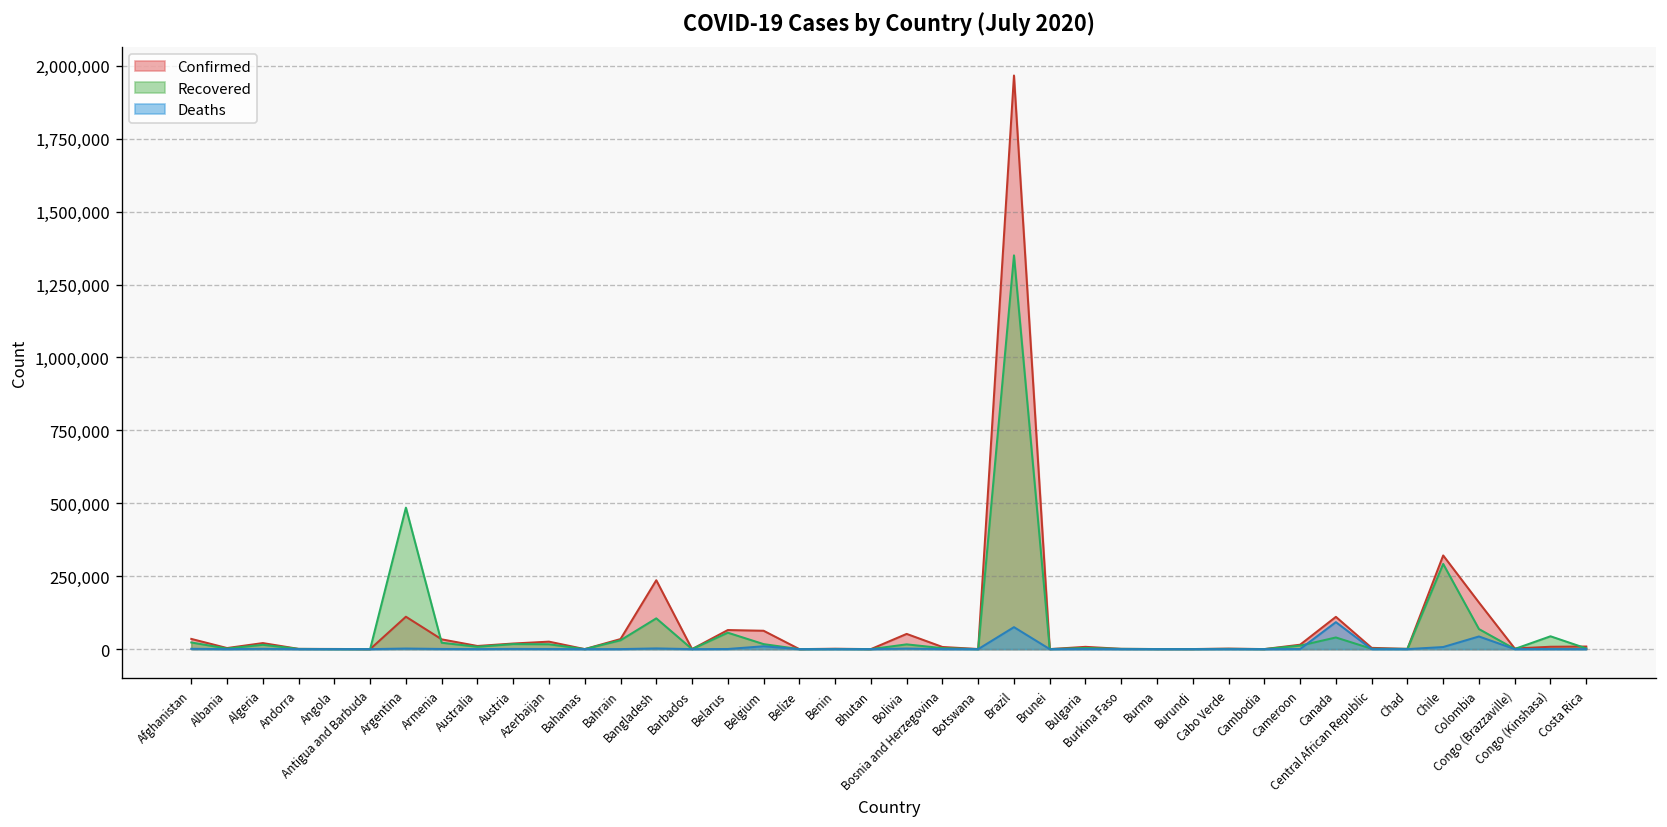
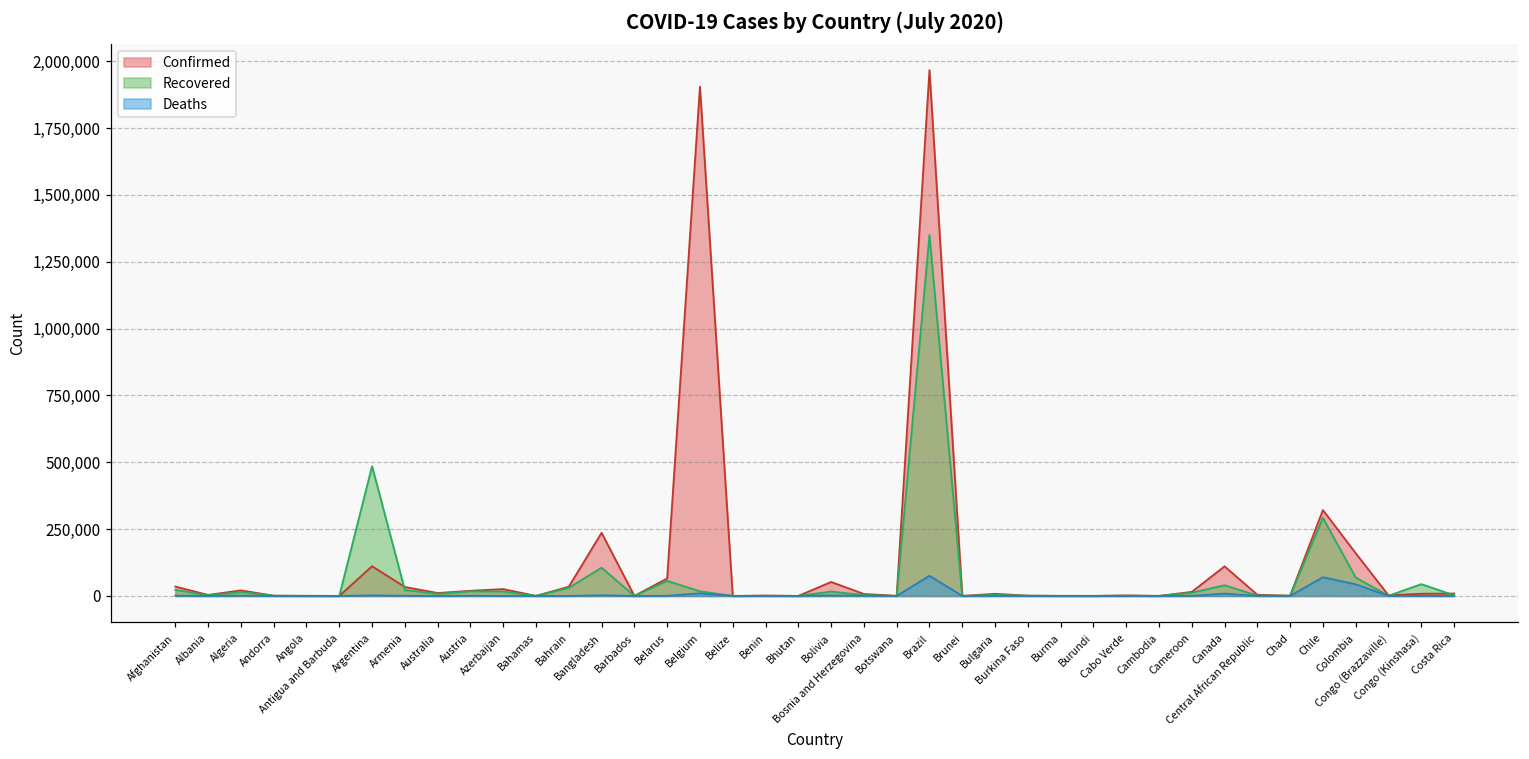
Confirmed, Belgium: 60,000 -> 1,900,000
Deaths, Canada: 90,000 -> 10,000
Deaths, Chile: 10,000 -> 70,000
